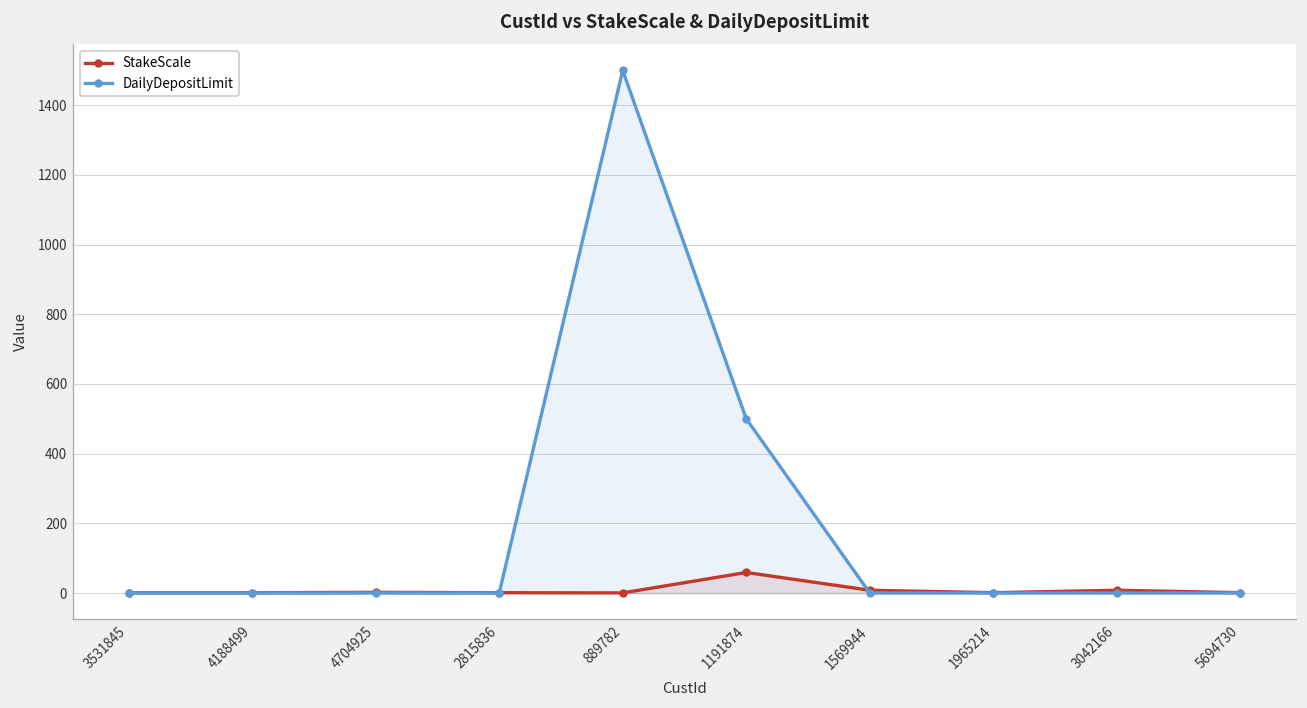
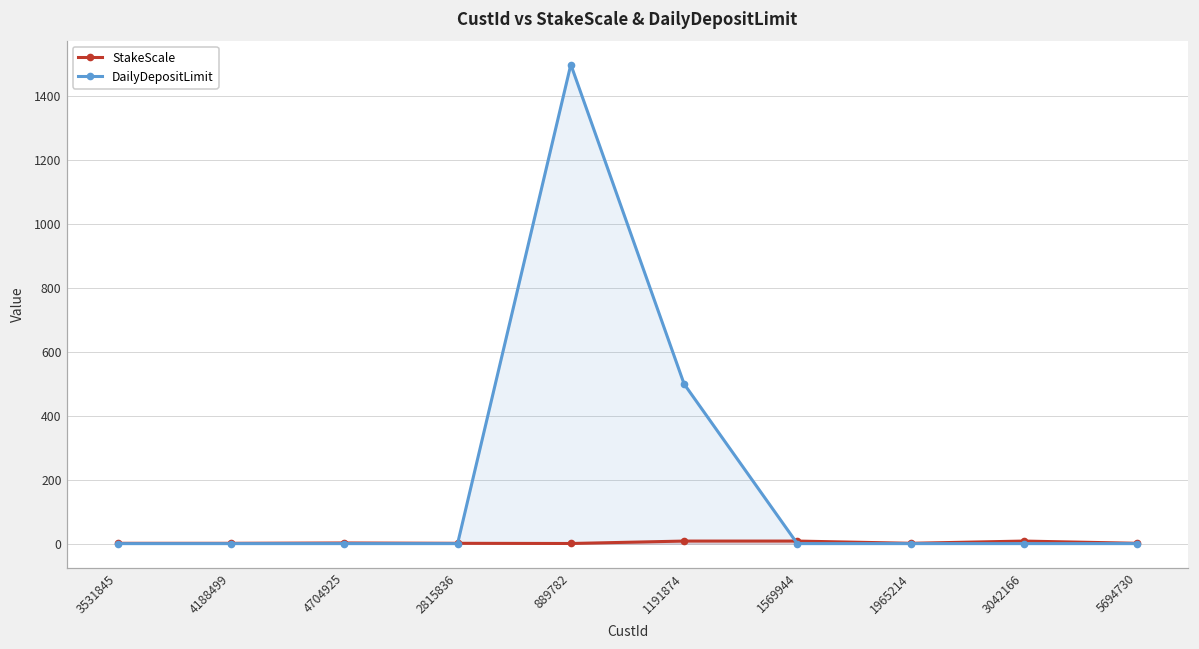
StakeScale, 1191874: 60 -> 10
